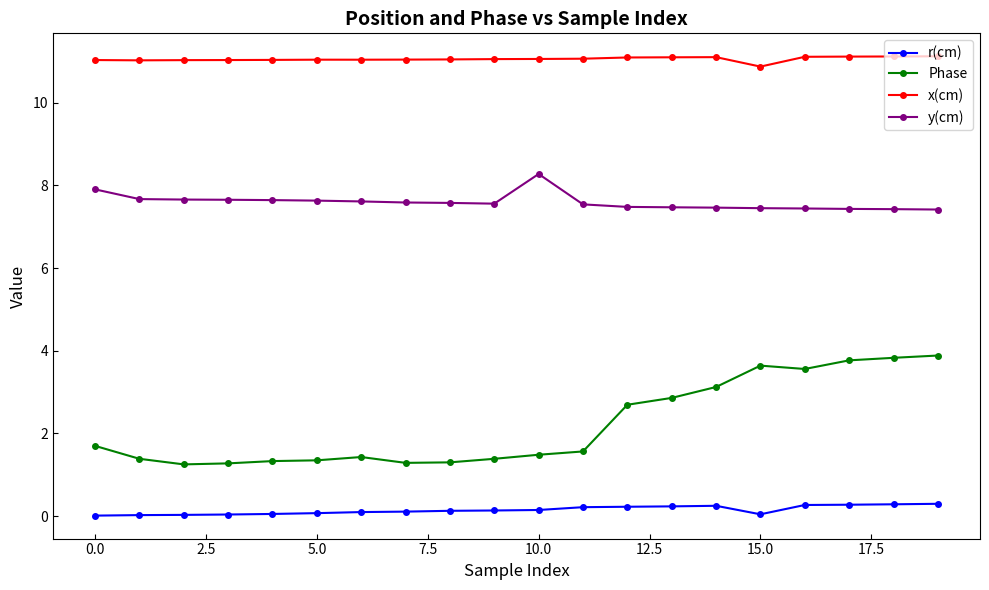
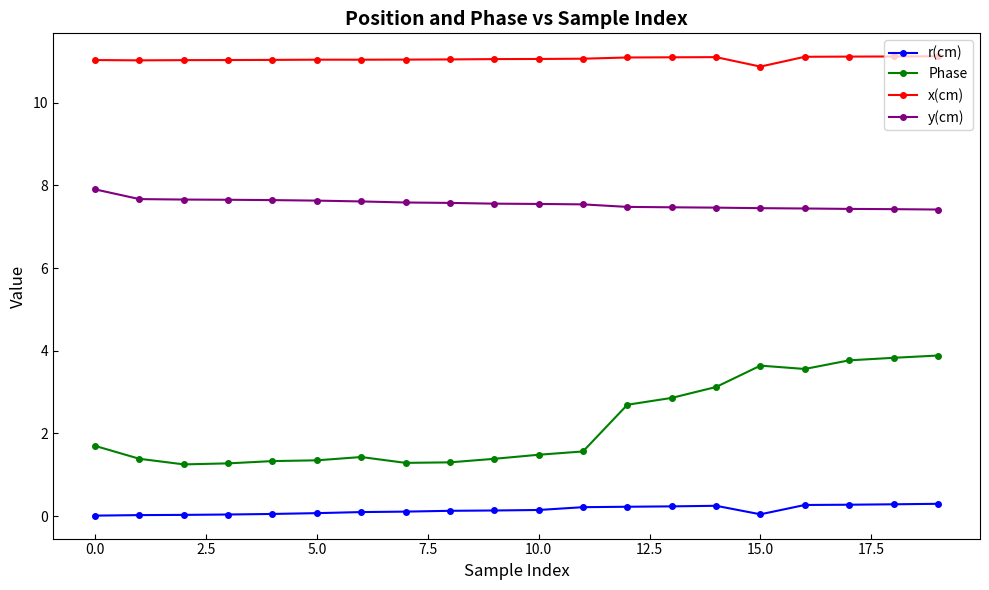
y(cm), 10.0: 8.3 -> 7.5
